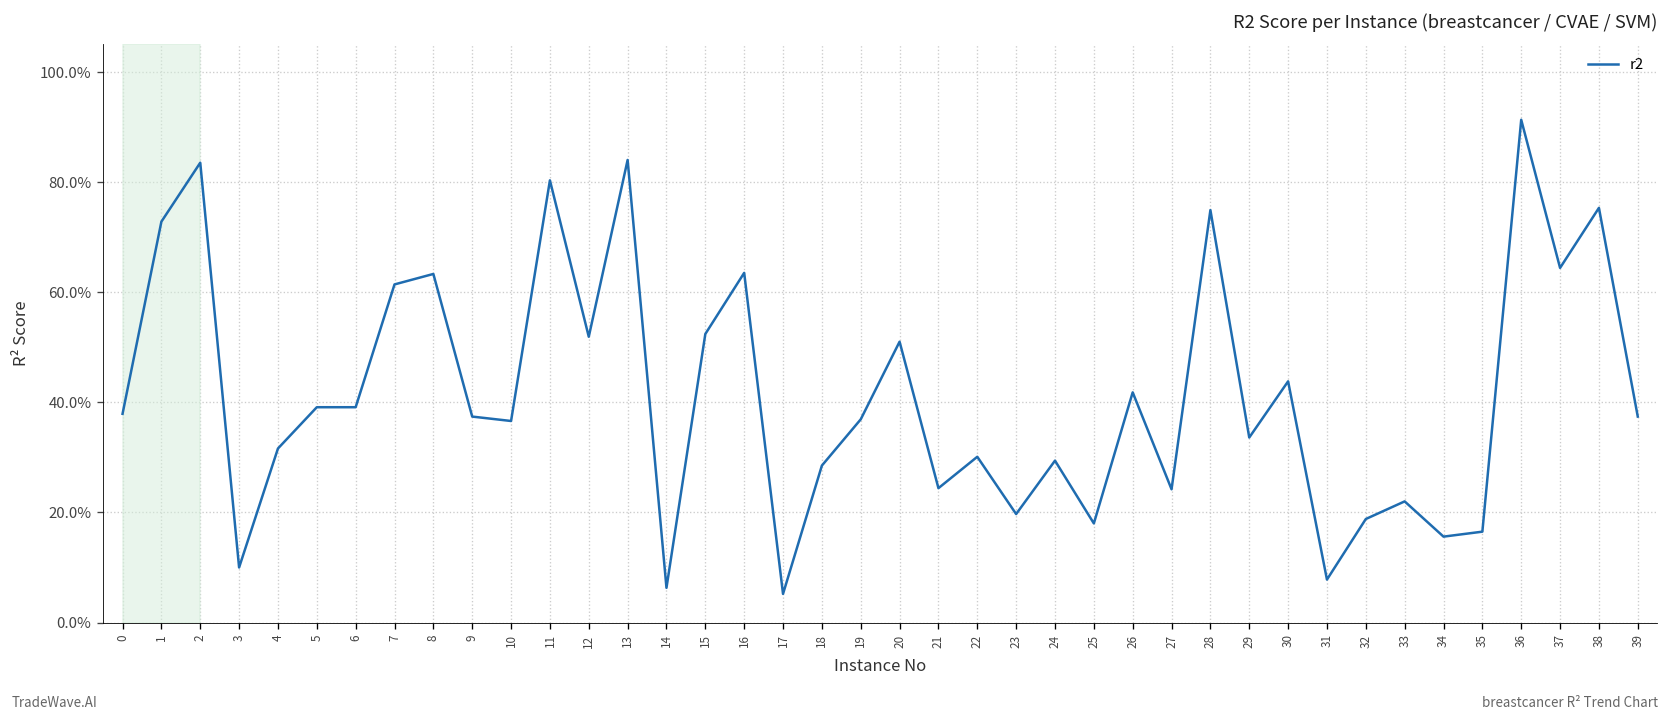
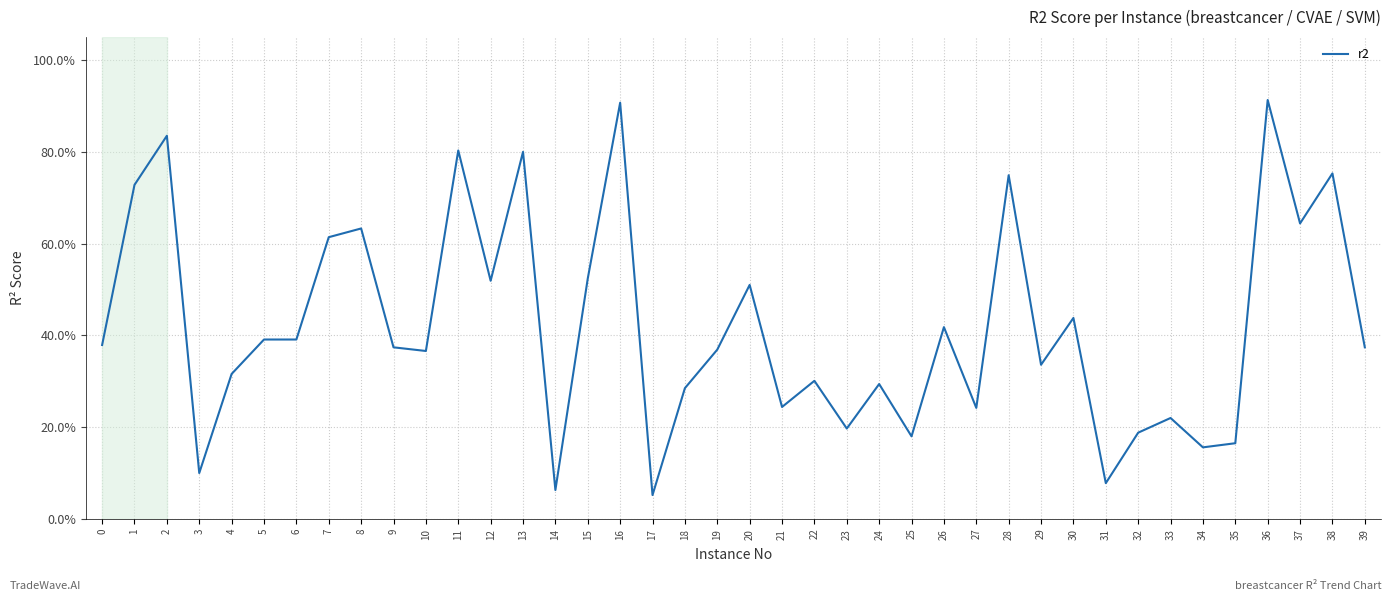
13: 84% -> 80%
16: 64% -> 91%
